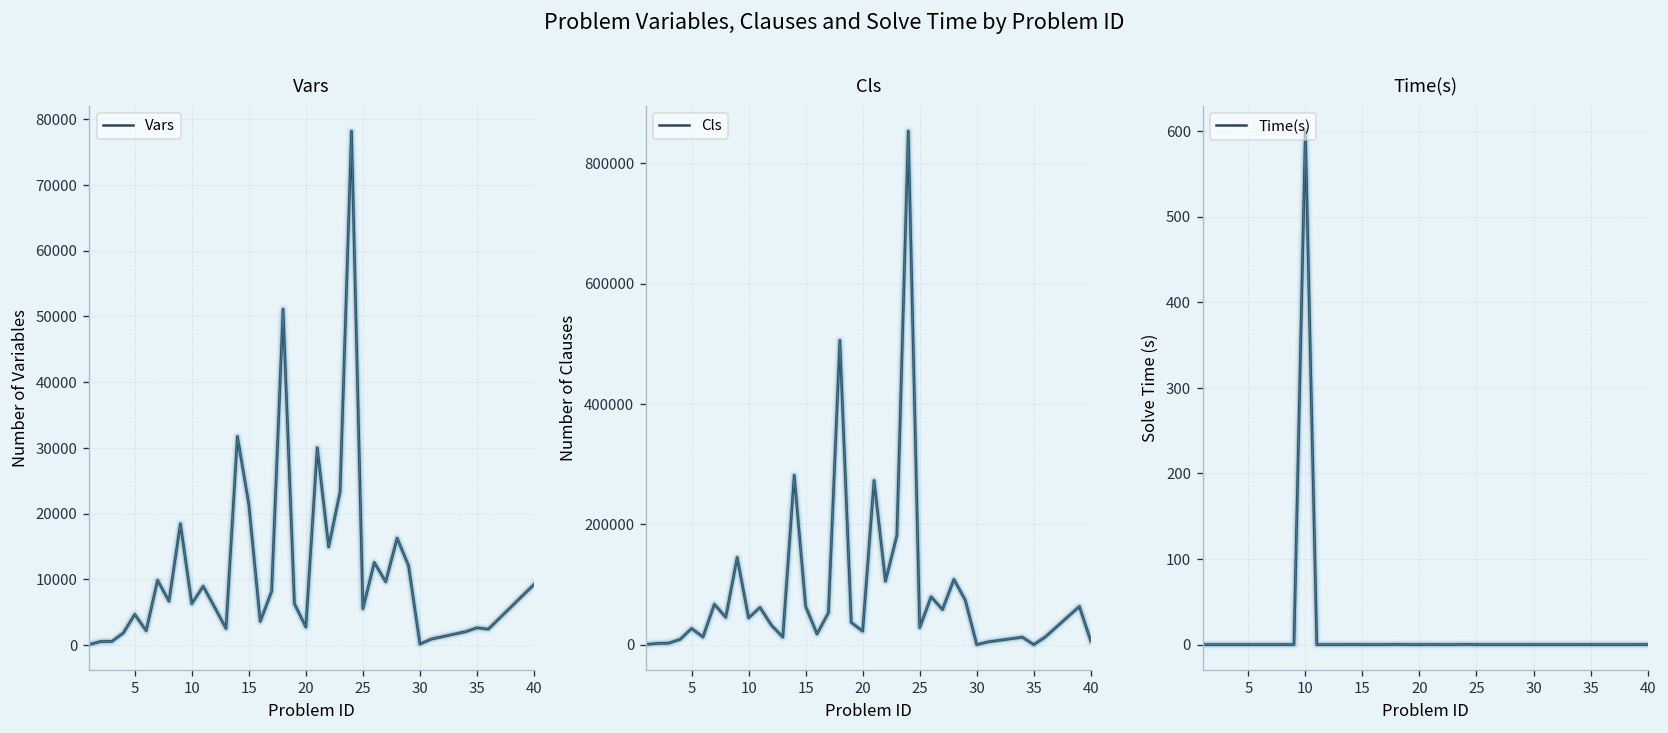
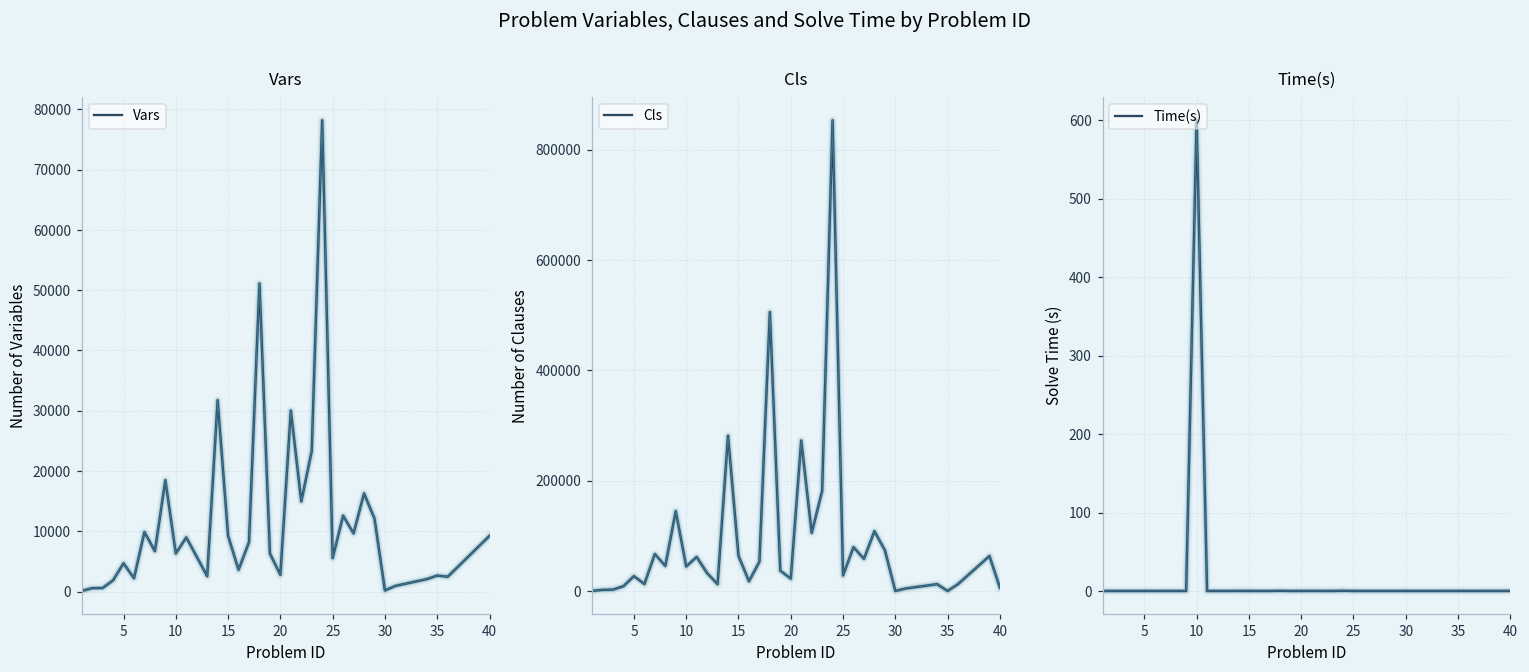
Vars, 15: 21000 -> 9000
